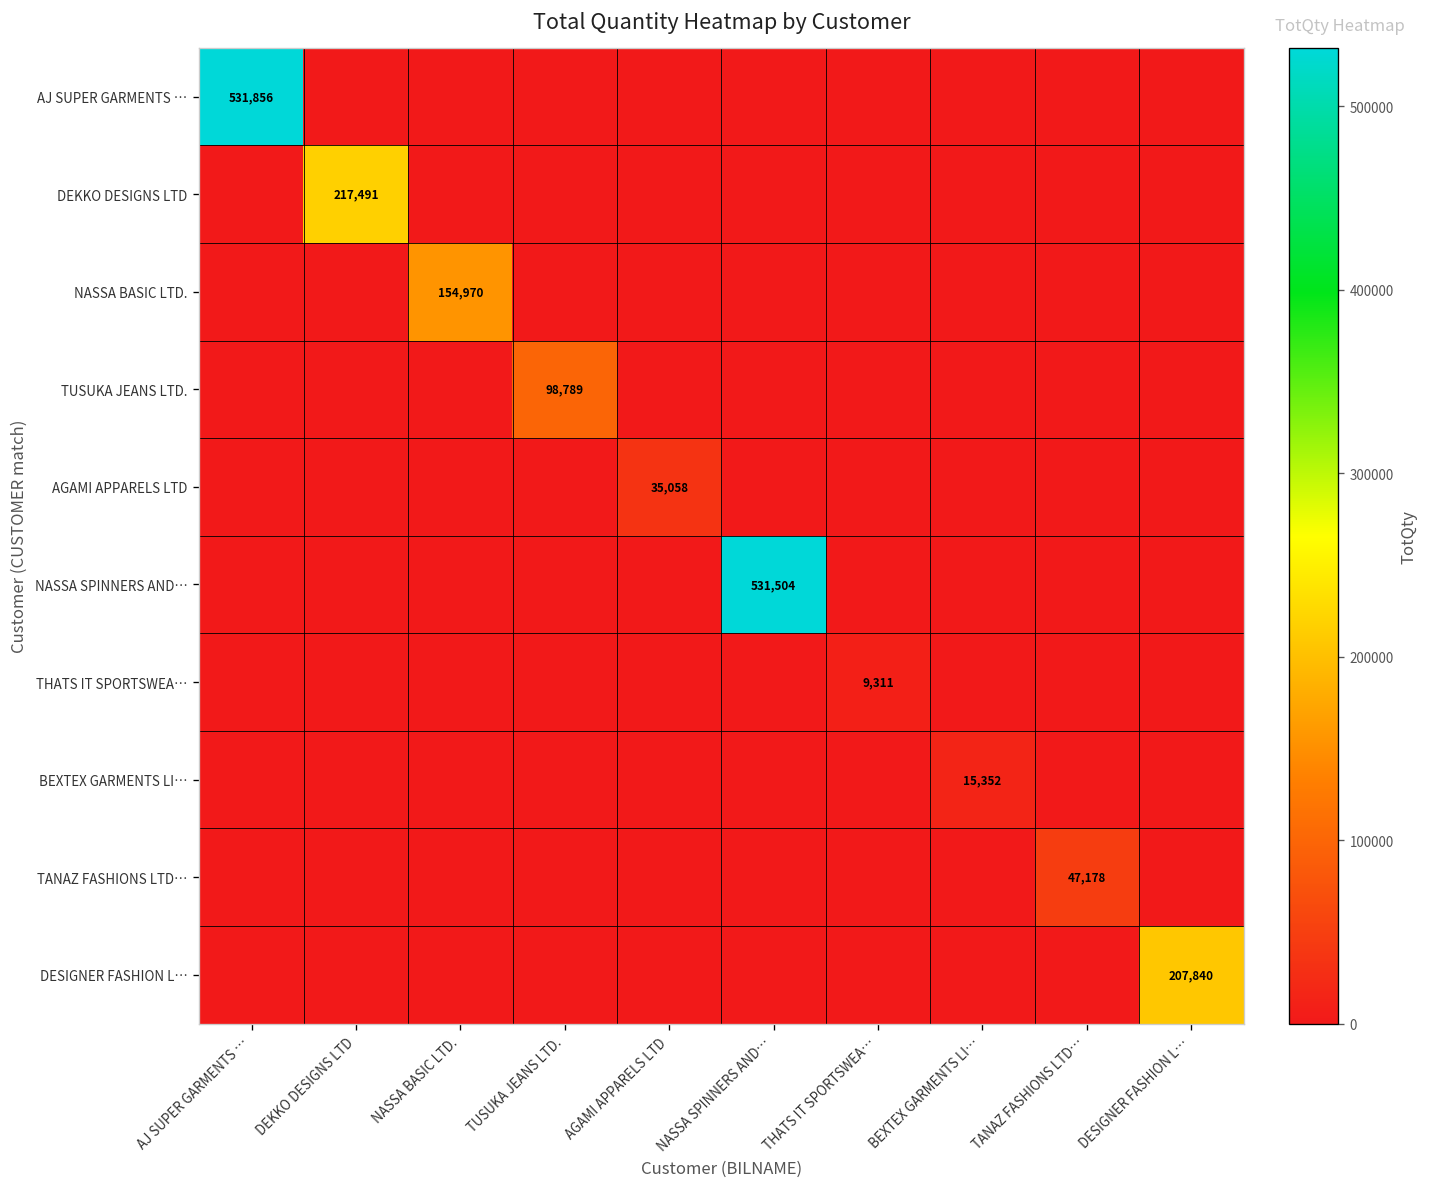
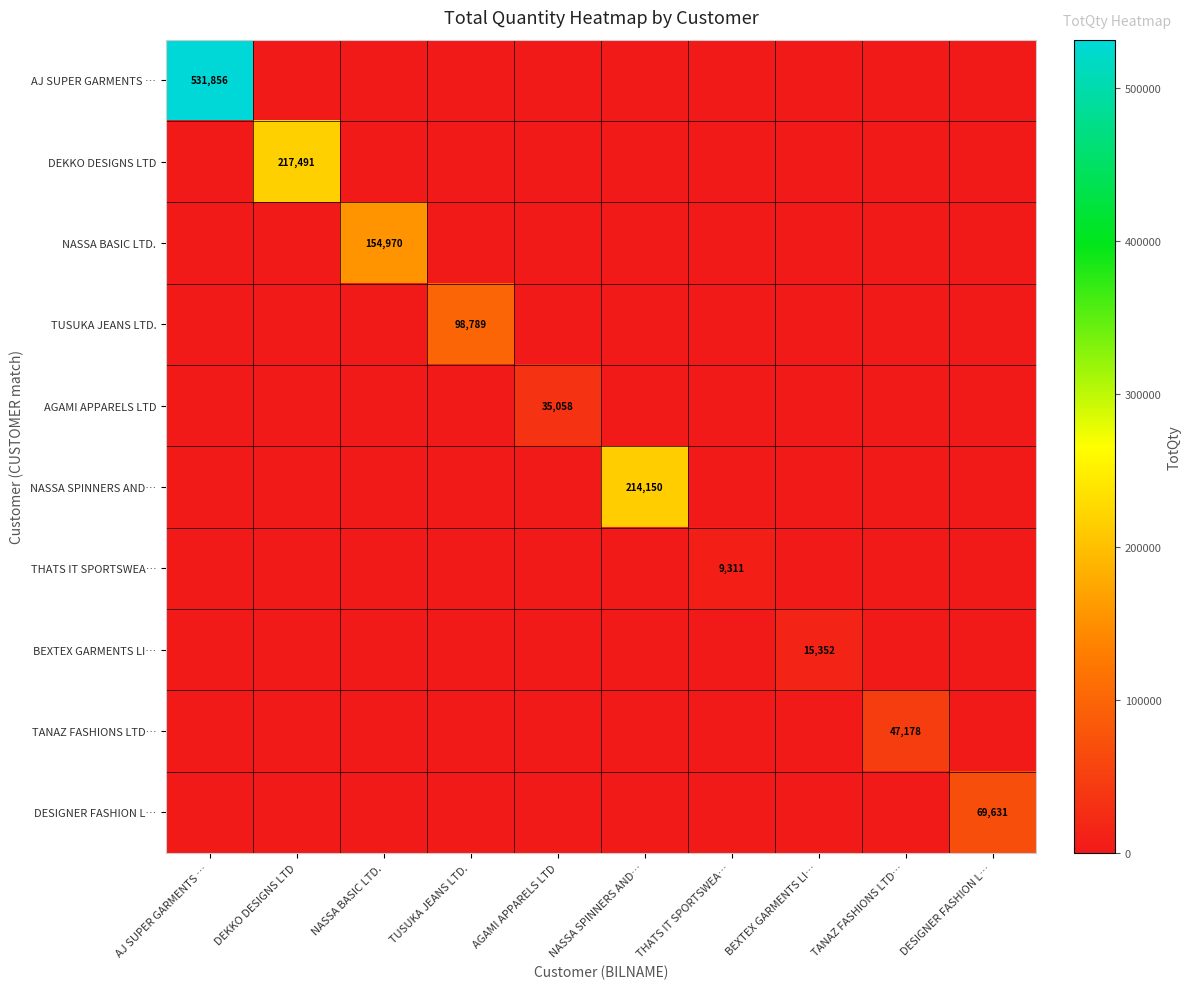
NASSA SPINNERS AND…, NASSA SPINNERS AND…: 531,504 -> 214,150
DESIGNER FASHION L…, DESIGNER FASHION L…: 207,840 -> 69,631
